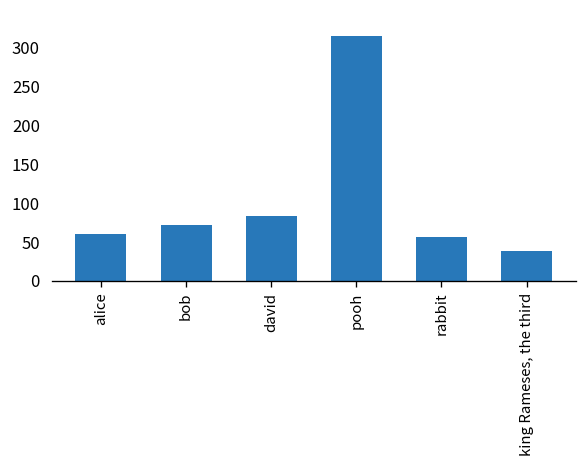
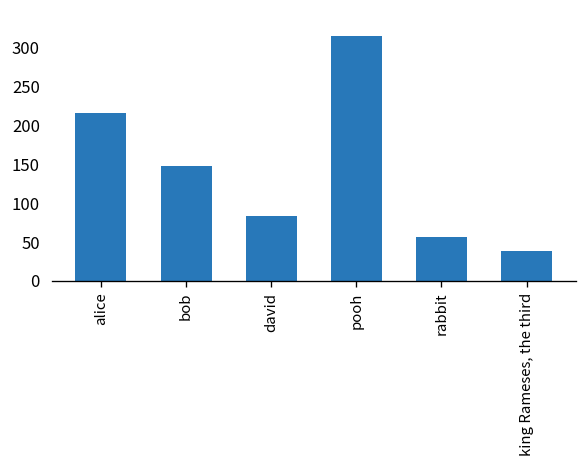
alice: 60 -> 220
bob: 70 -> 150
